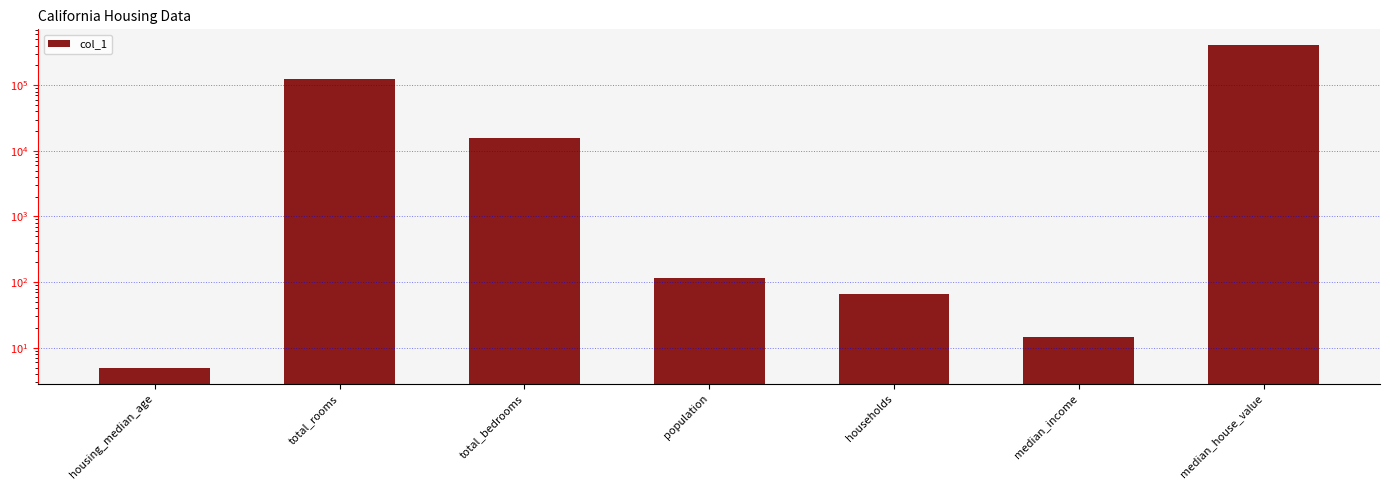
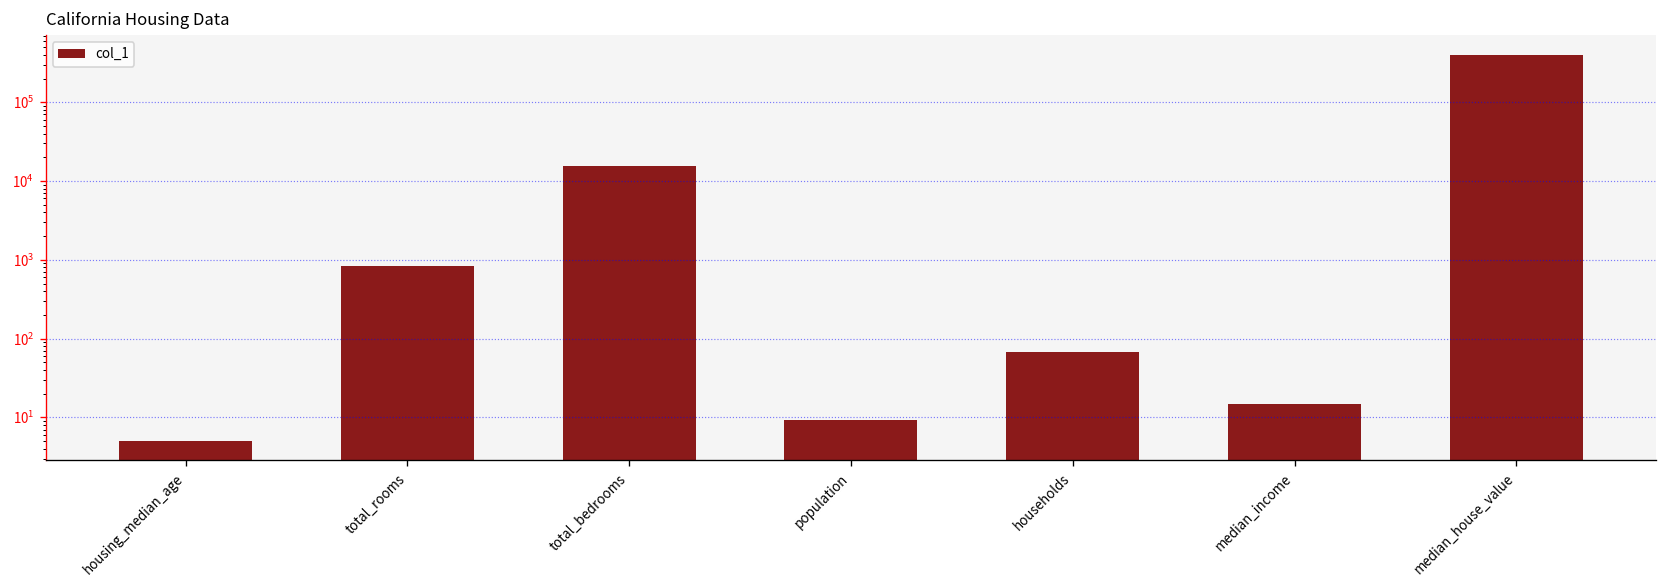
total_rooms: 130000 -> 800
population: 120 -> 9
